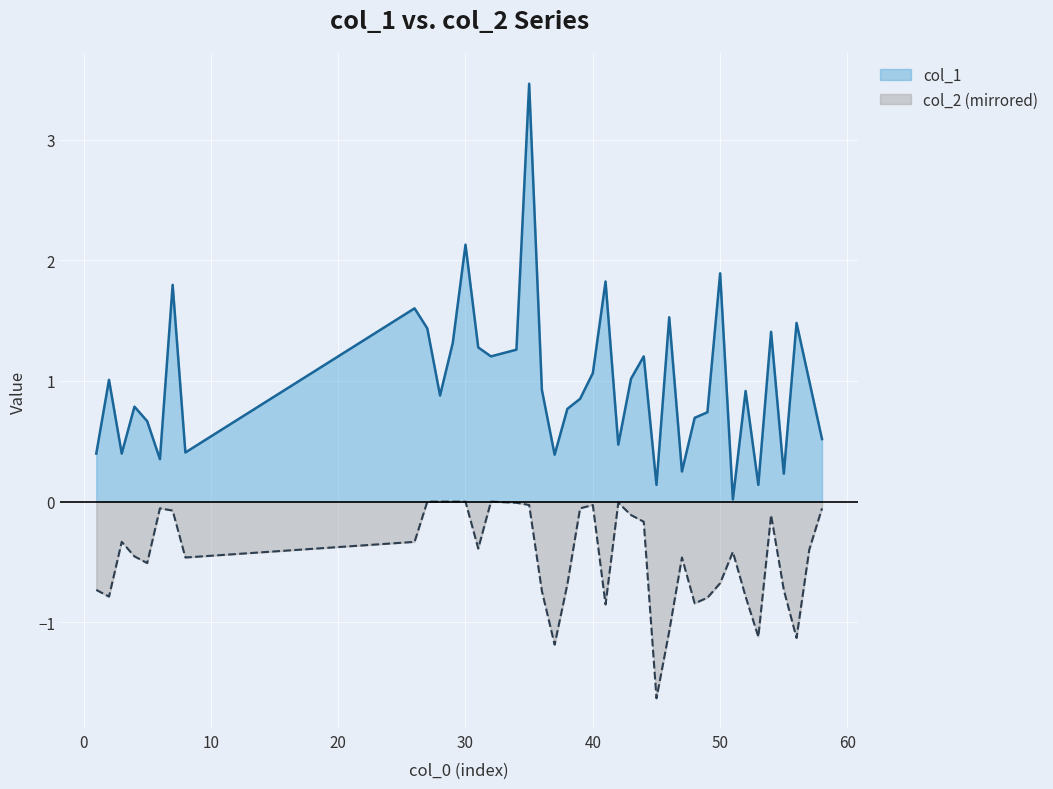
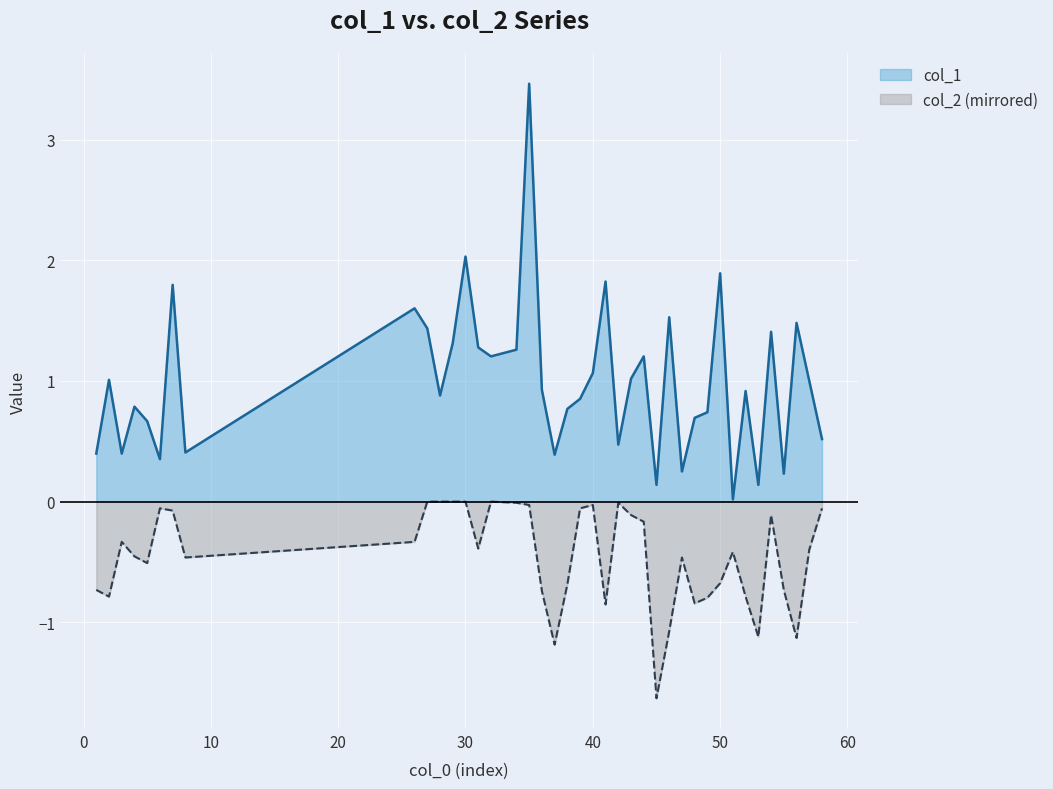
col_1, 30: 2.13 -> 2.03
